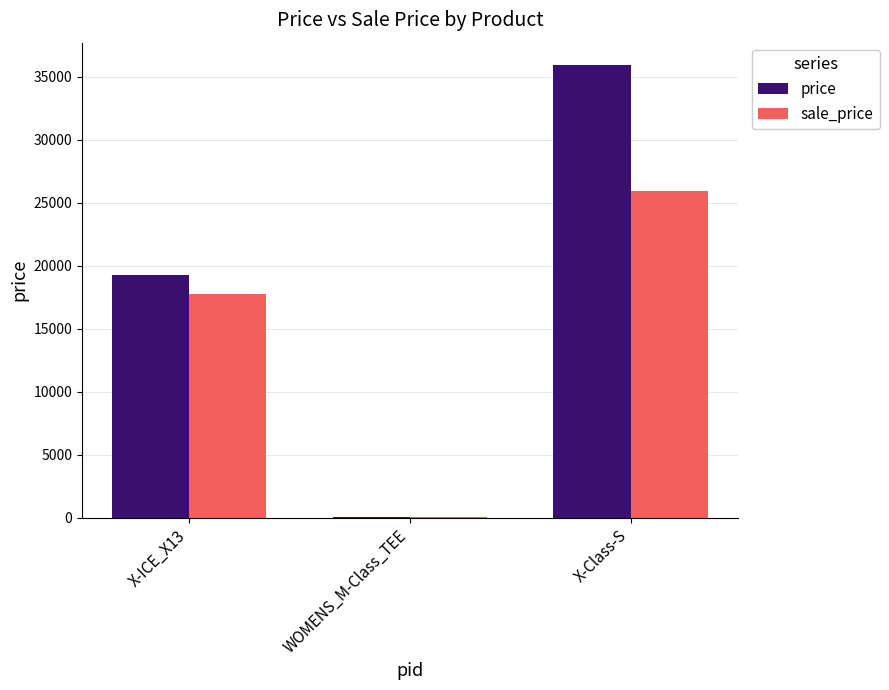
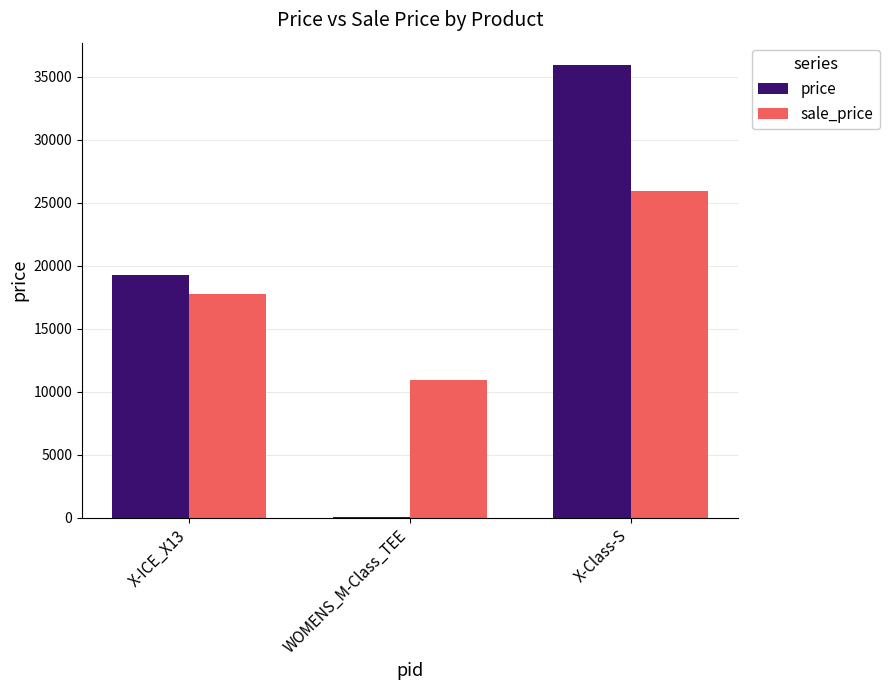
sale_price, WOMENS_M-Class_TEE: 0 -> 10900
